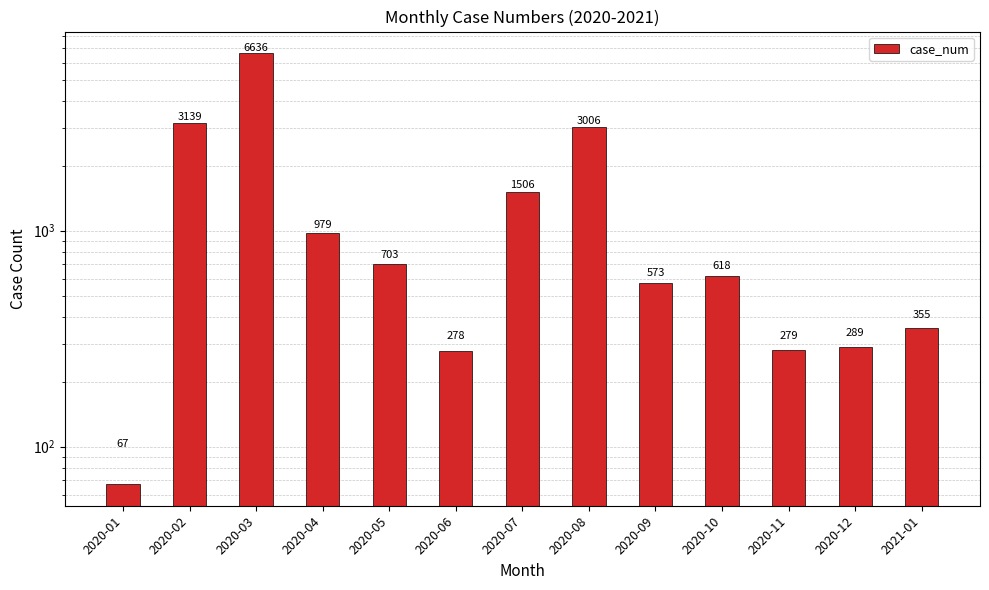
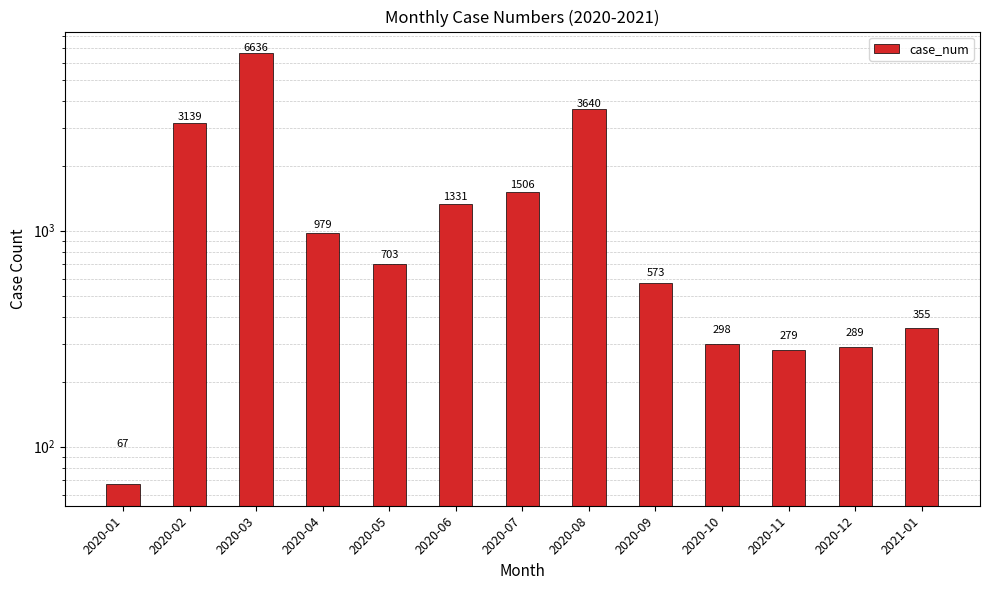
2020-06: 278 -> 1331
2020-08: 3006 -> 3640
2020-10: 618 -> 298
